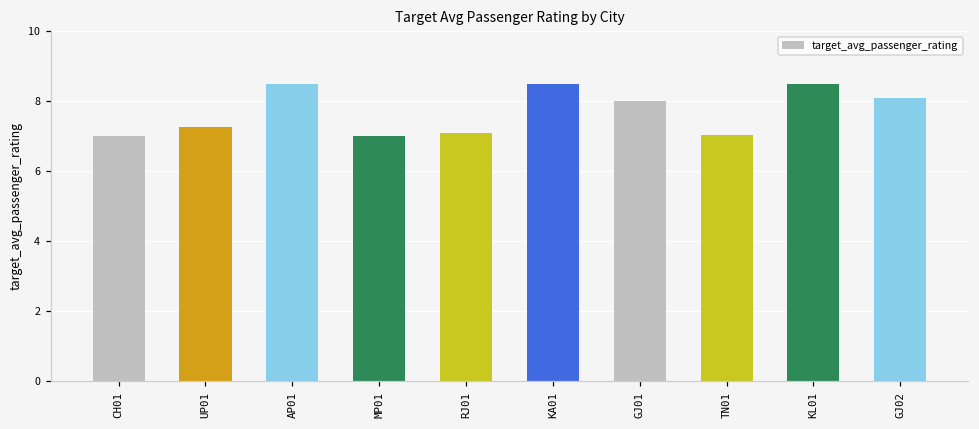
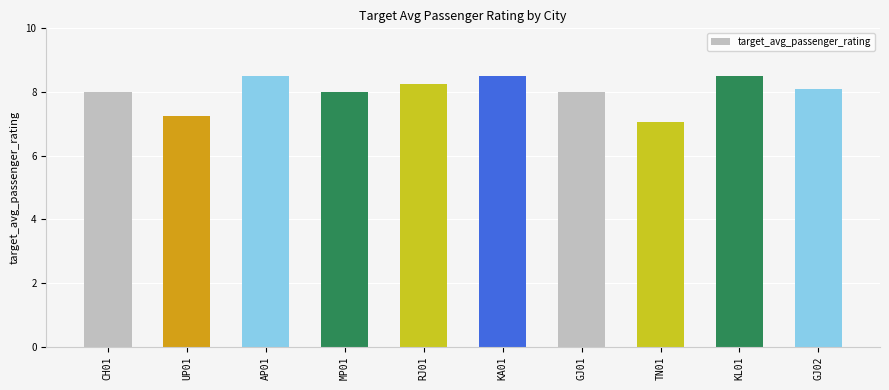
CH01: 7 -> 8
MP01: 7 -> 8
RJ01: 7.1 -> 8.3
